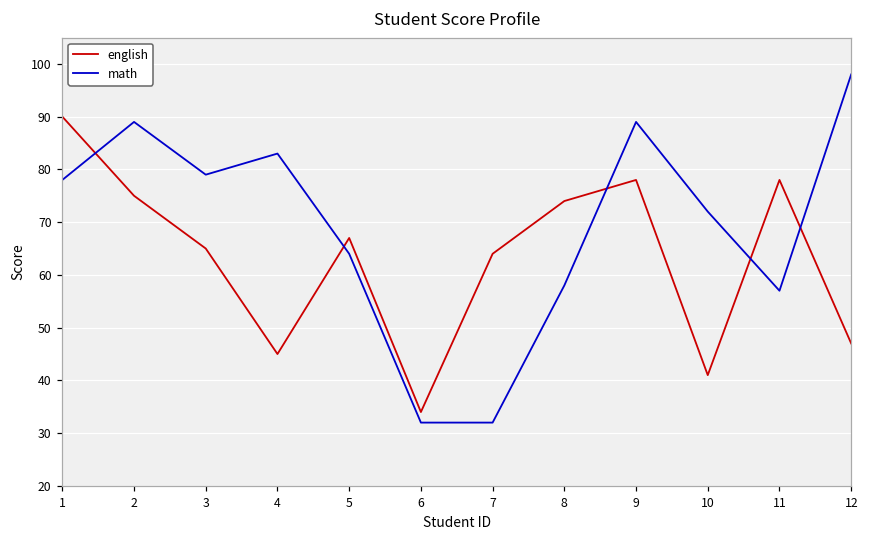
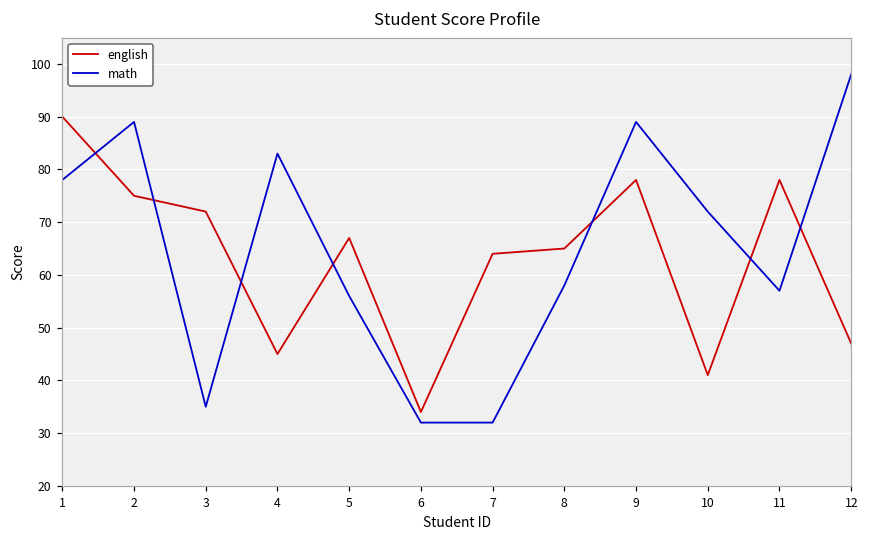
english, 3: 65 -> 72
math, 3: 79 -> 35
math, 5: 64 -> 56
english, 8: 74 -> 65
